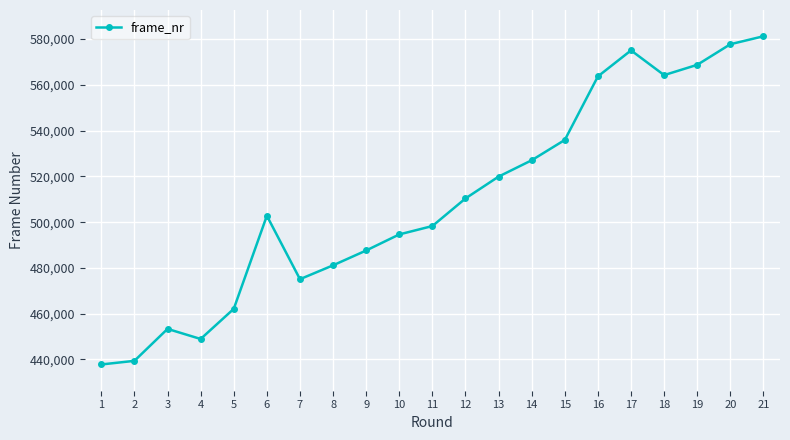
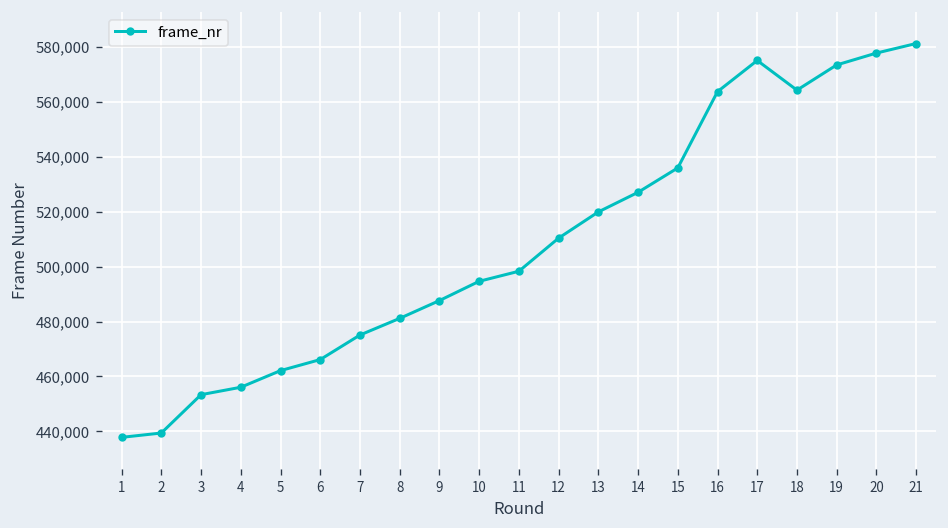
4: 449,000 -> 456,000
6: 503,000 -> 466,000
19: 569,000 -> 573,000
